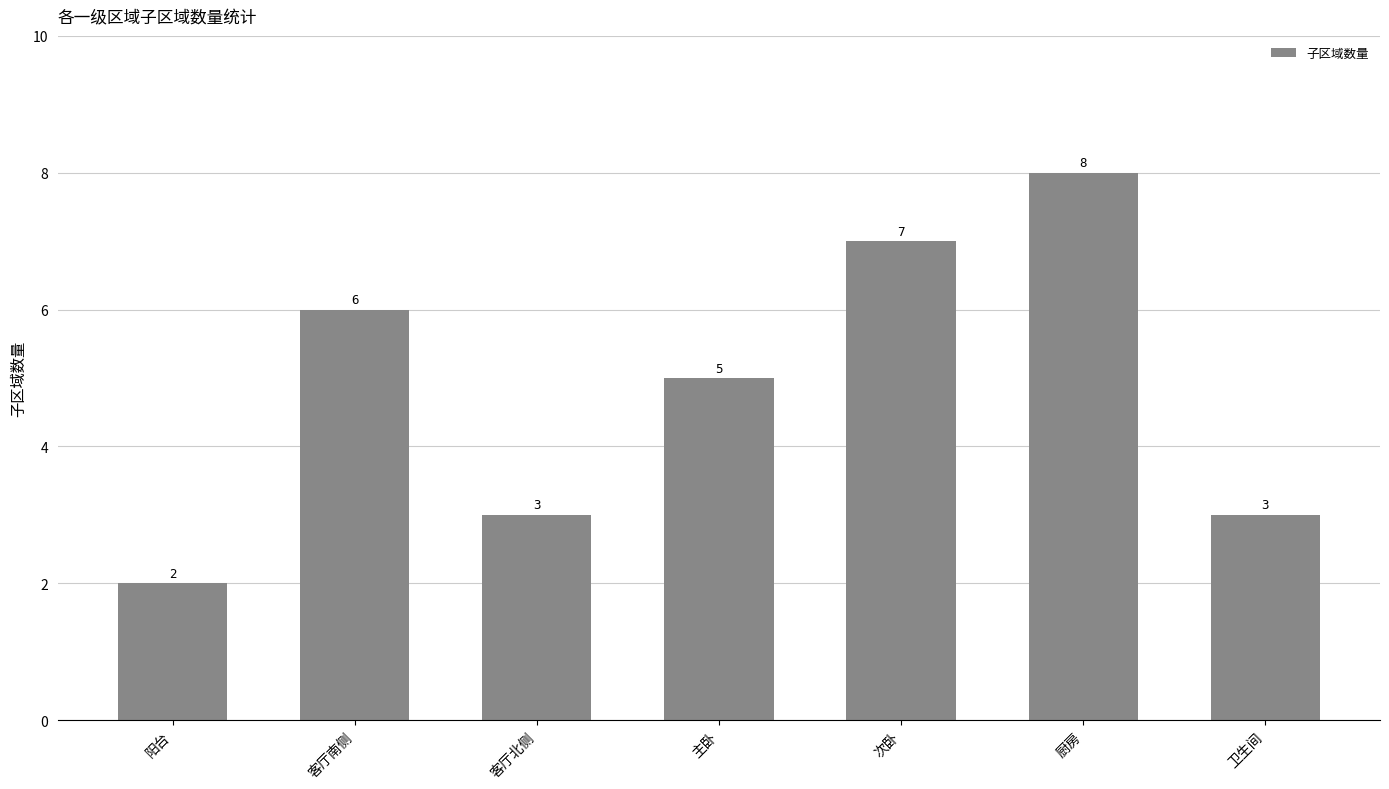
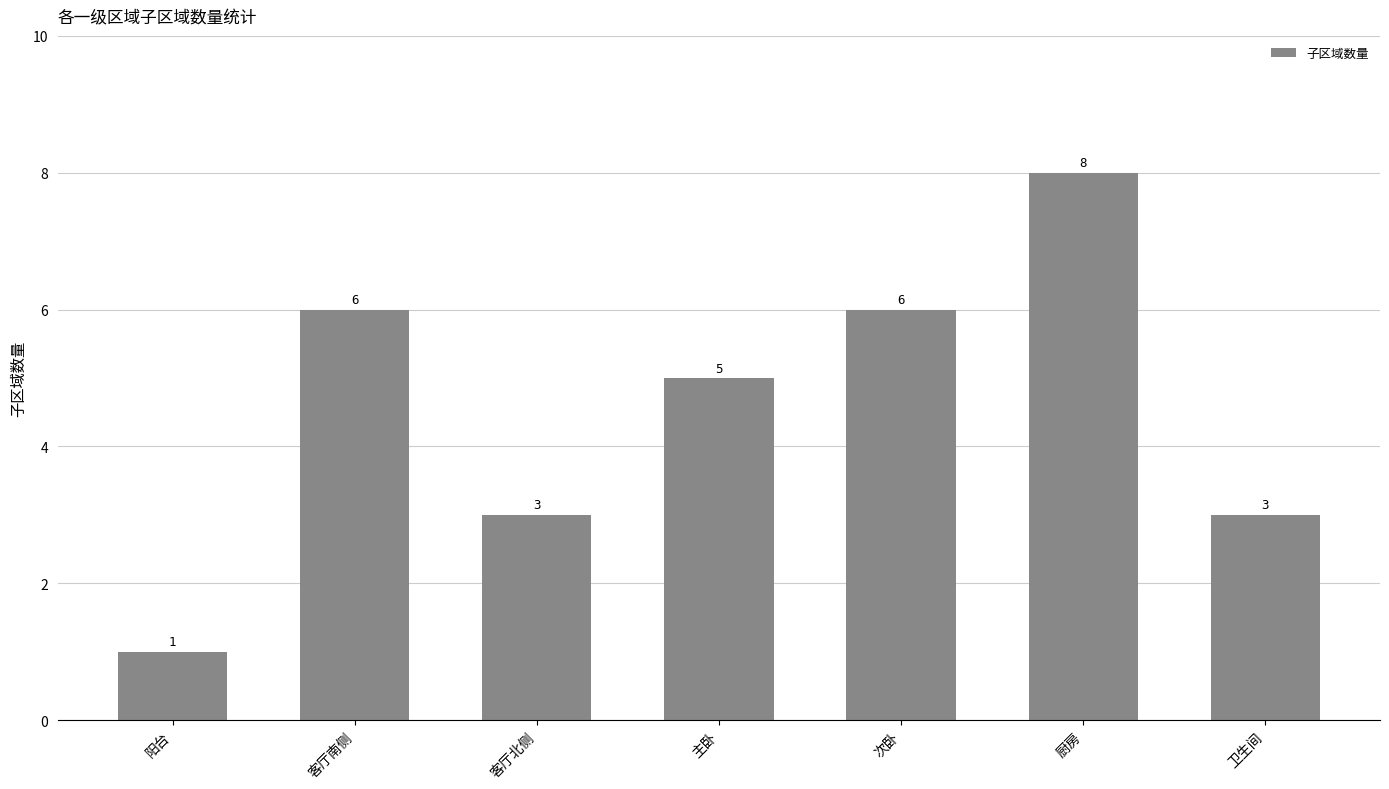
阳台: 2 -> 1
次卧: 7 -> 6
